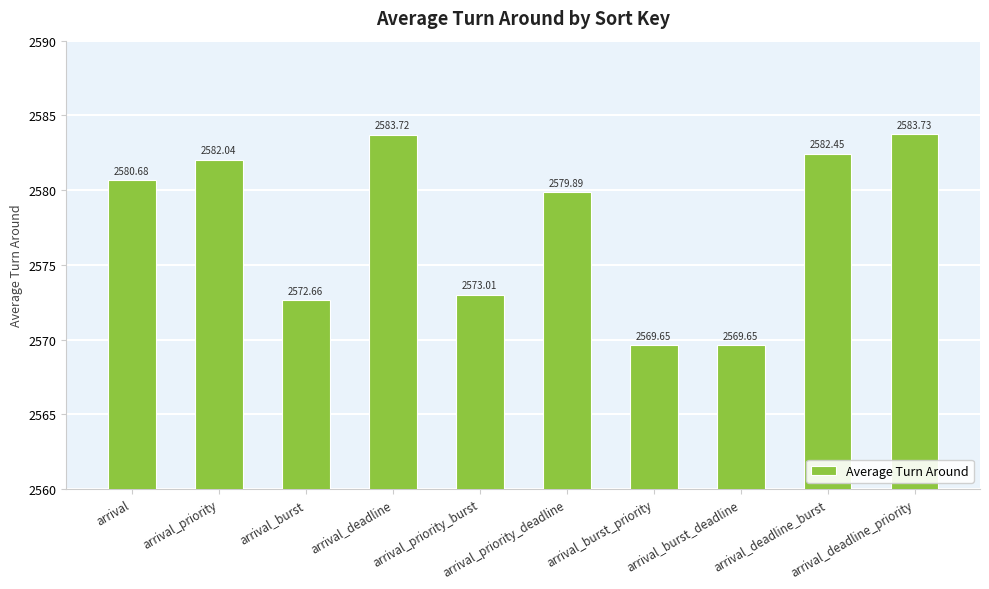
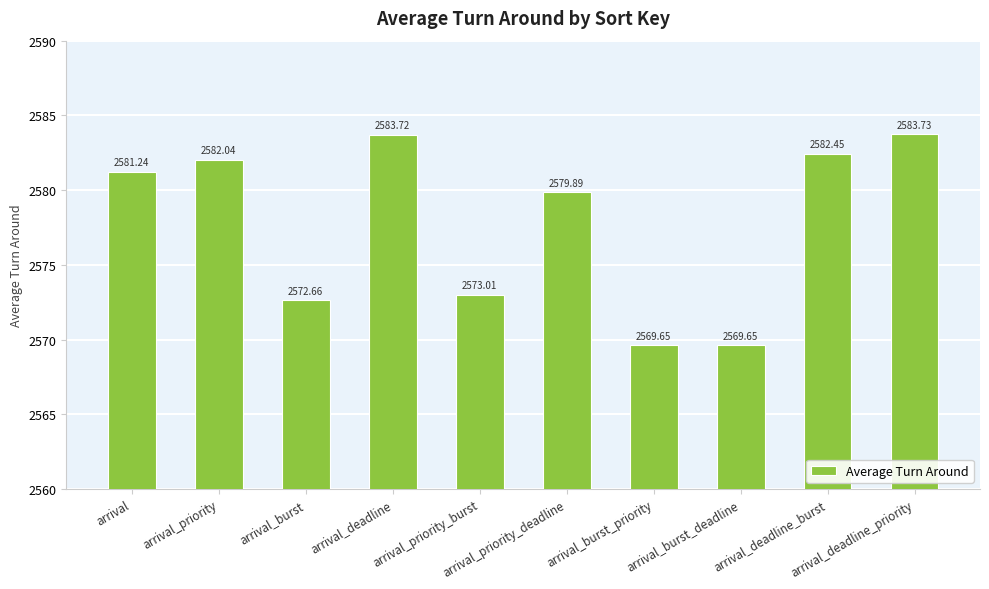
arrival: 2580.68 -> 2581.24
